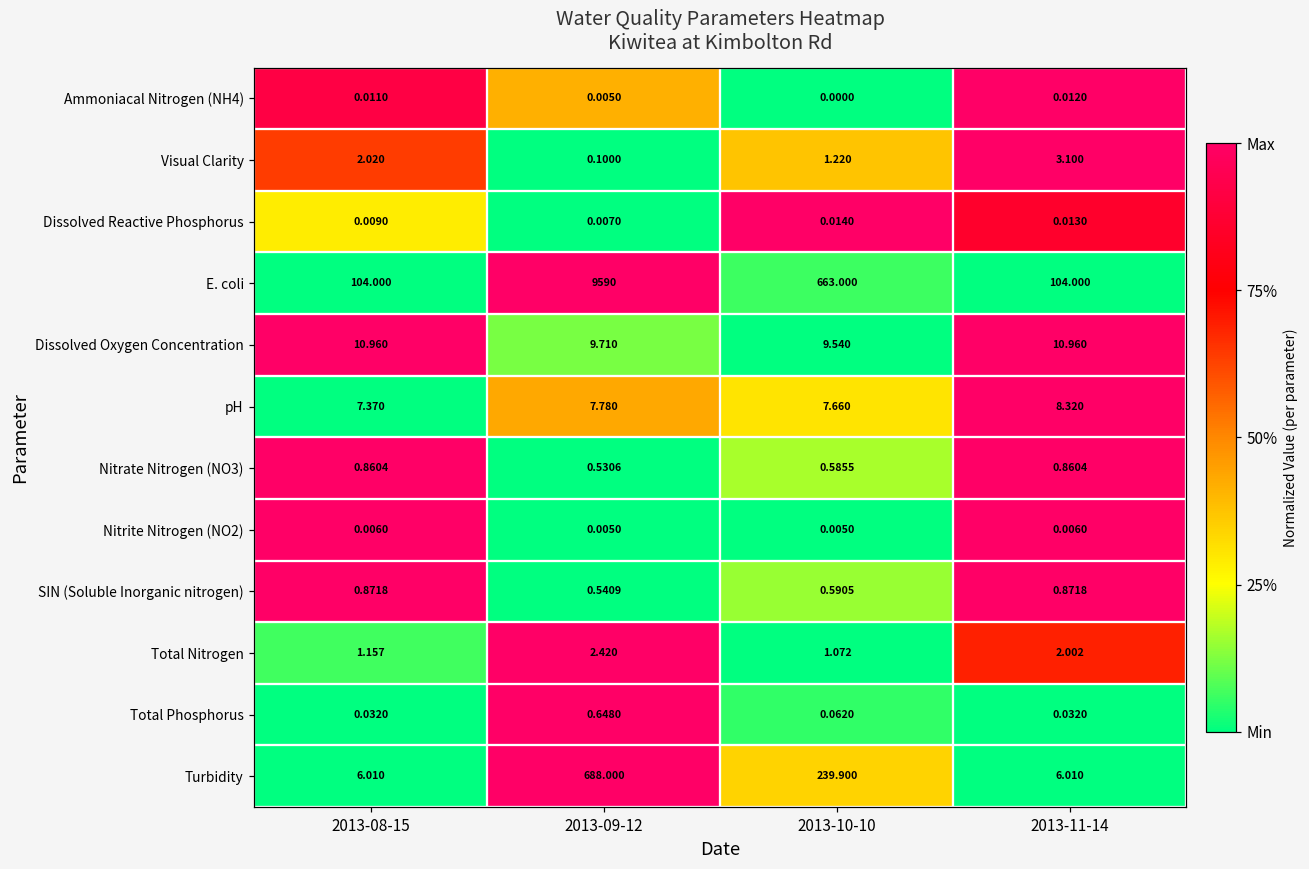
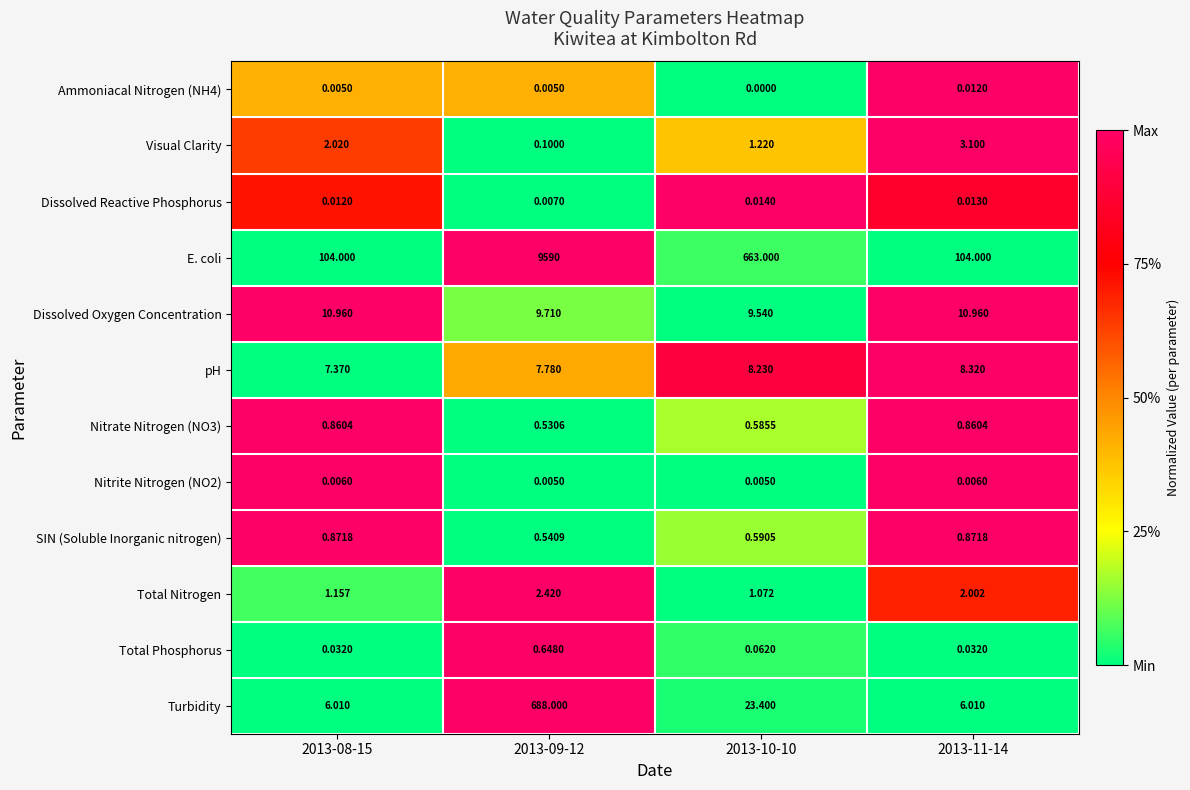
Ammoniacal Nitrogen (NH4), 2013-08-15: 0.0110 -> 0.0050
Dissolved Reactive Phosphorus, 2013-08-15: 0.0090 -> 0.0120
pH, 2013-10-10: 7.660 -> 8.230
Turbidity, 2013-10-10: 239.900 -> 23.400
